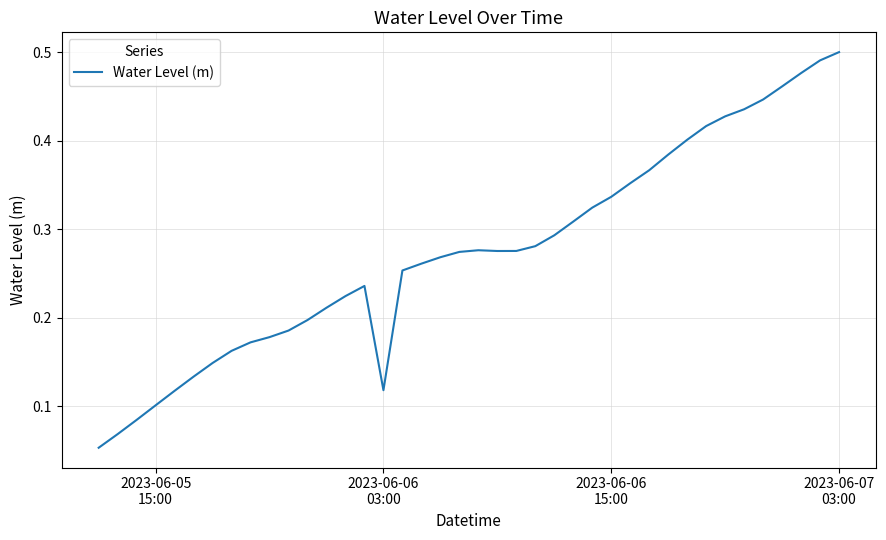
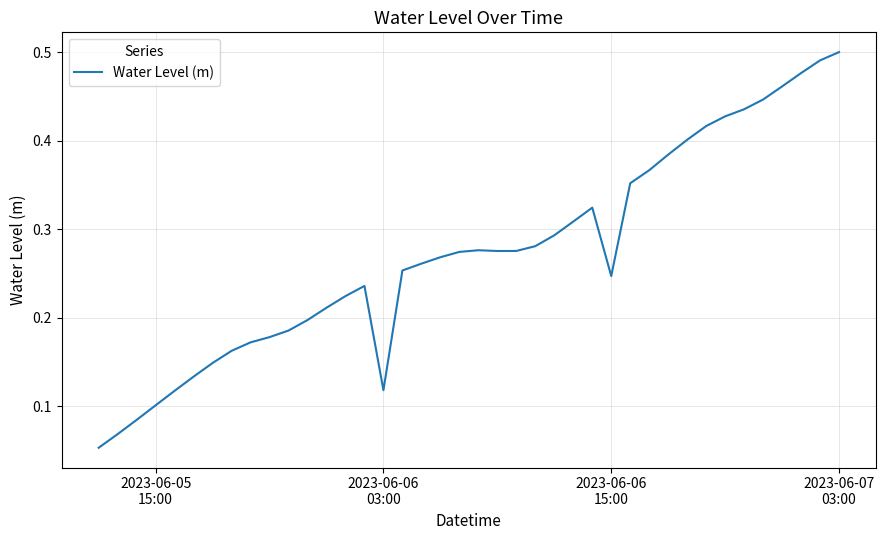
2023-06-06 15:00: 0.34 -> 0.25
